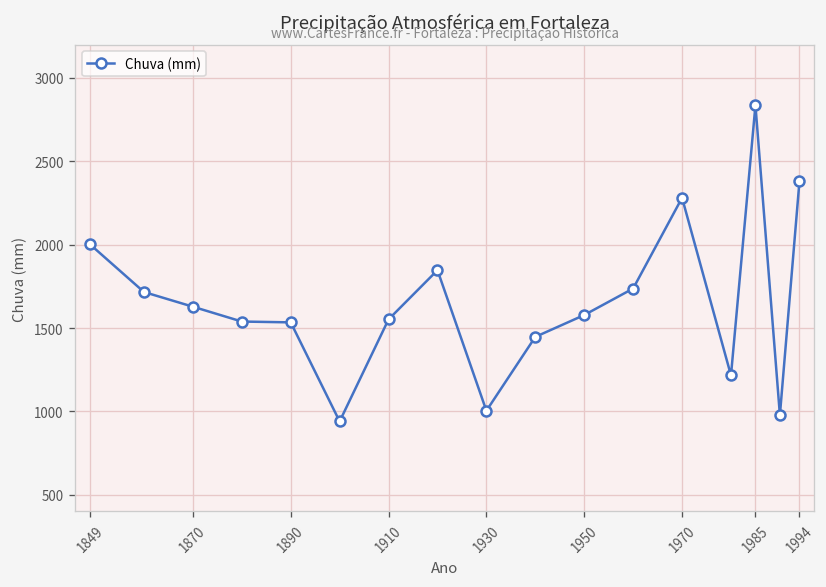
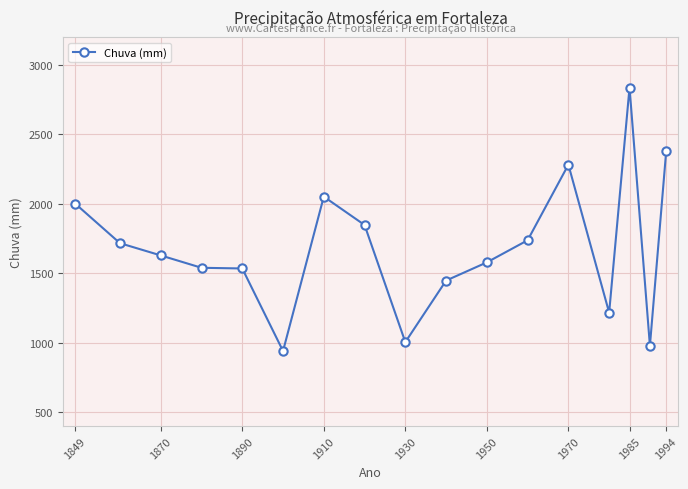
1910: 1550 -> 2050
